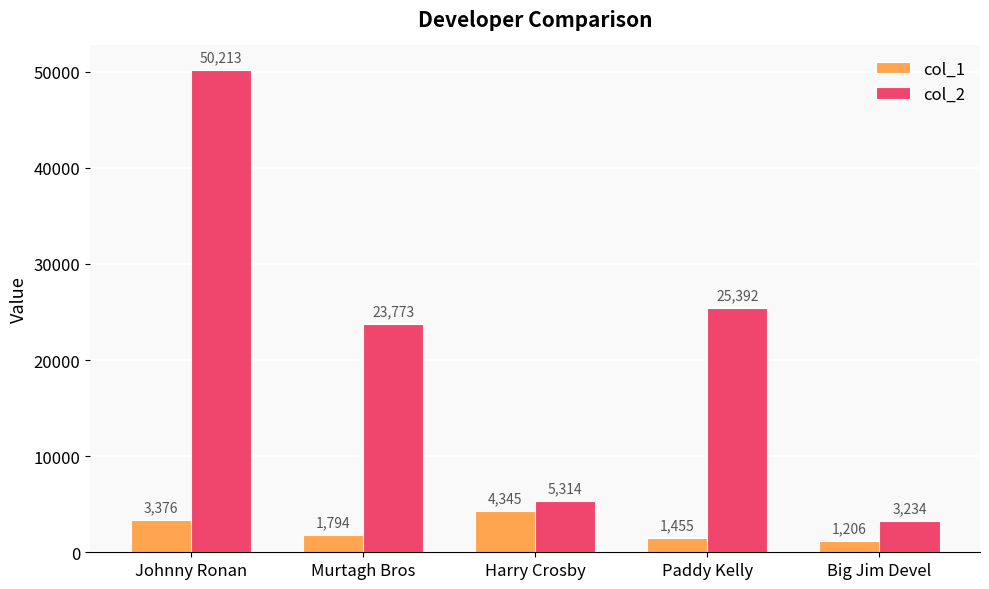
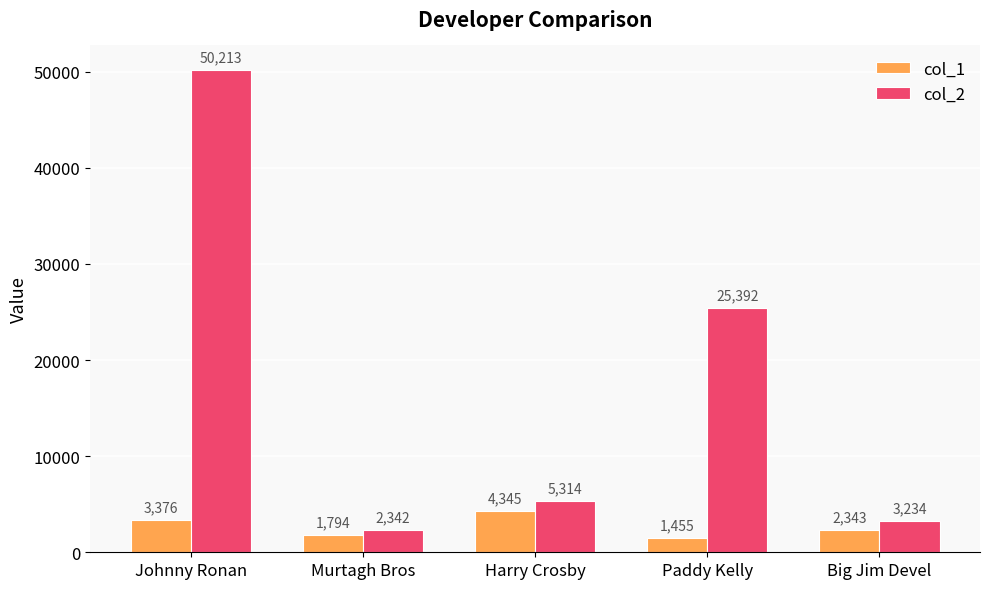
col_2, Murtagh Bros: 23,773 -> 2,342
col_1, Big Jim Devel: 1,206 -> 2,343
